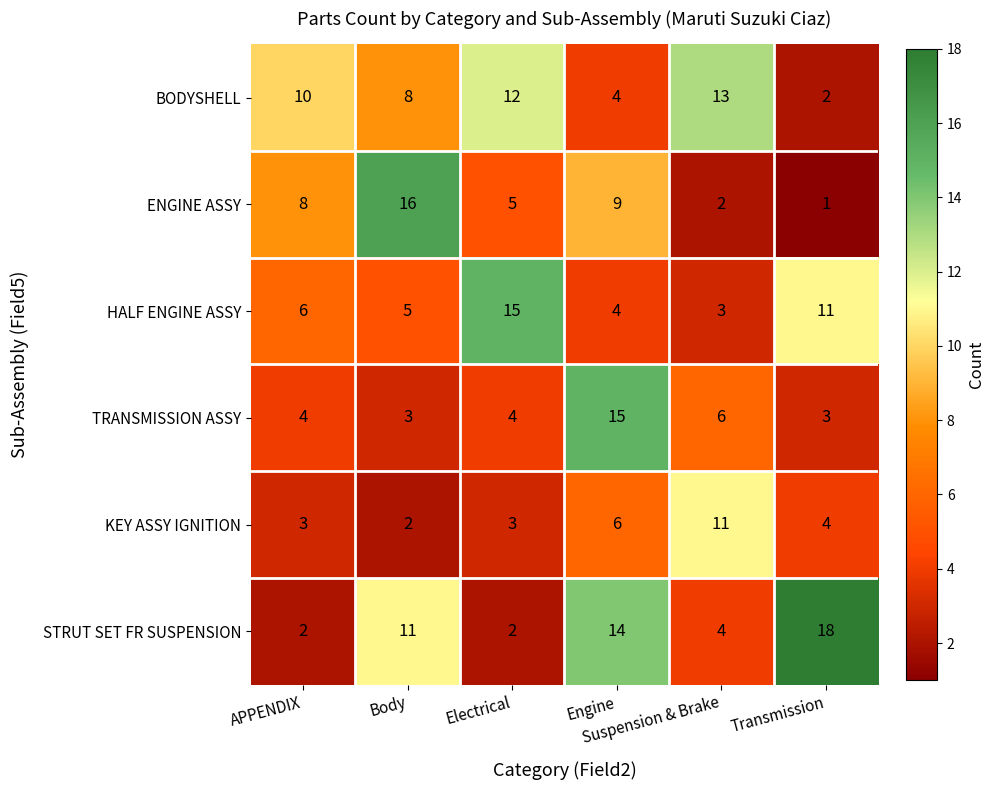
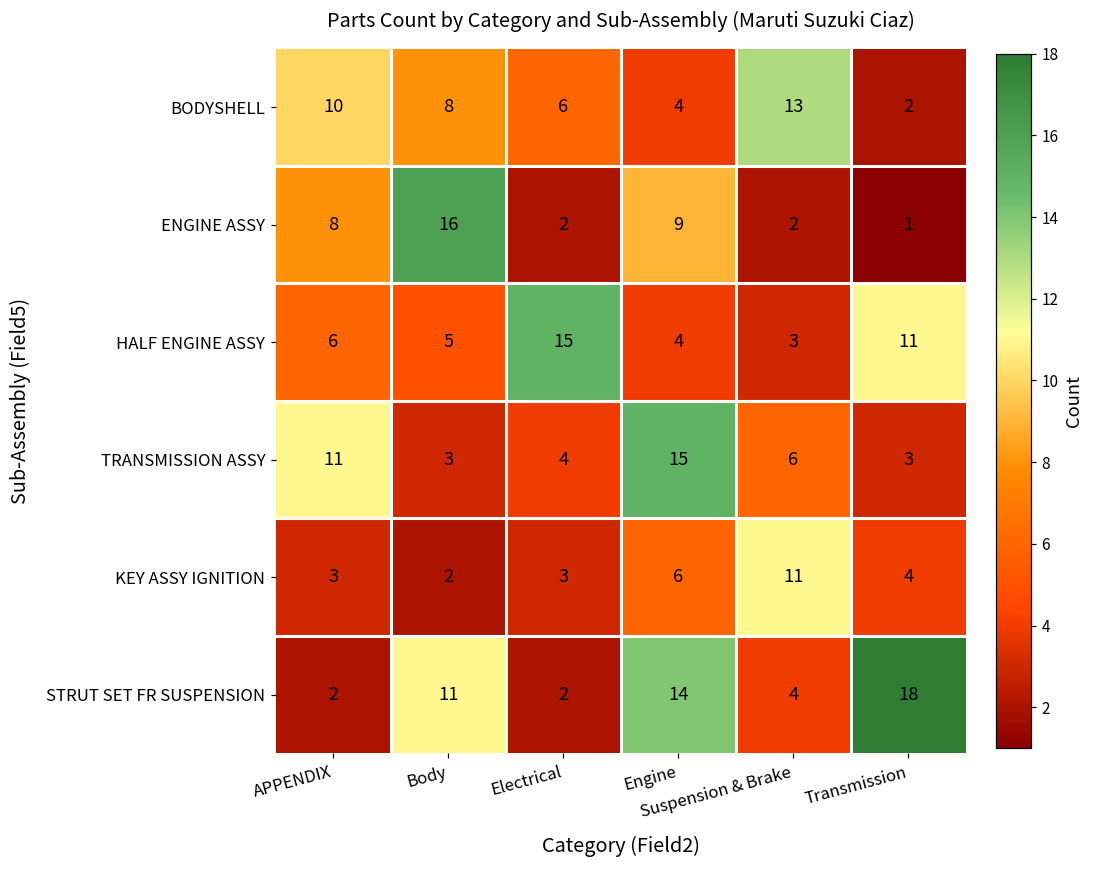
BODYSHELL, Electrical: 12 -> 6
ENGINE ASSY, Electrical: 5 -> 2
TRANSMISSION ASSY, APPENDIX: 4 -> 11
